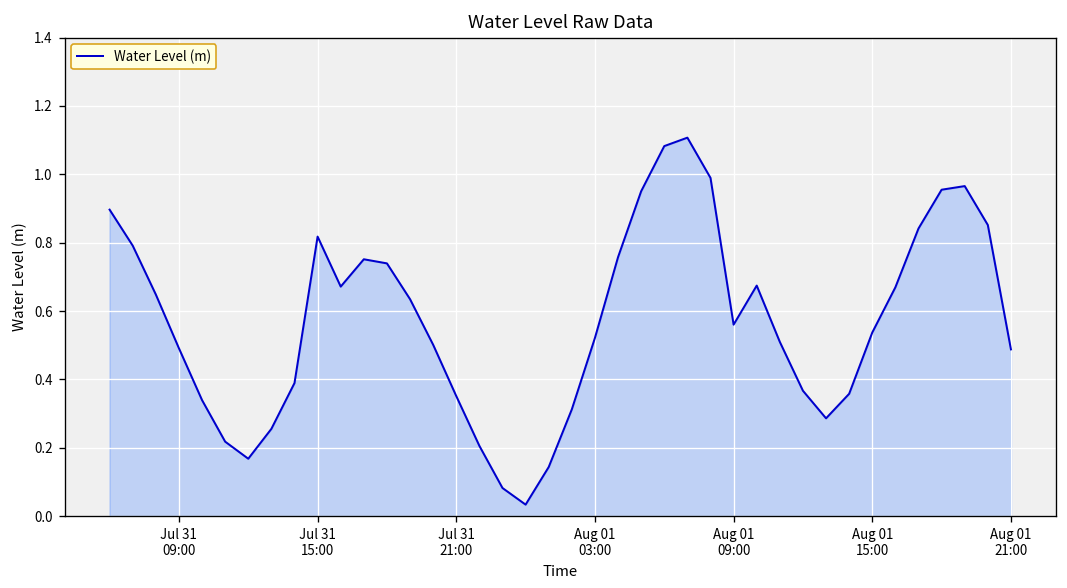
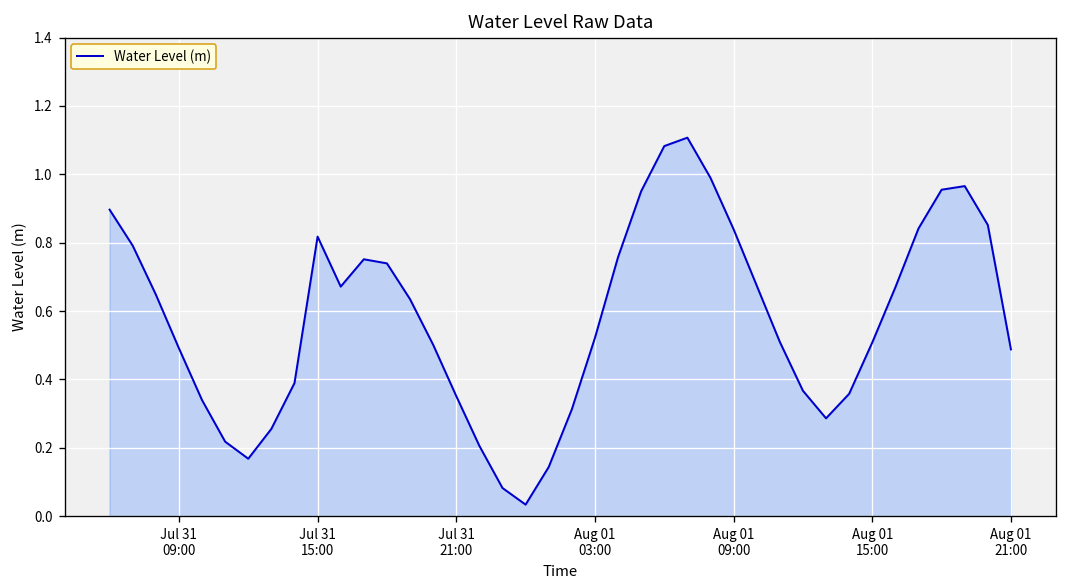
Aug 01 09:00: 0.56 -> 0.84
Aug 01 15:00: 0.54 -> 0.51
